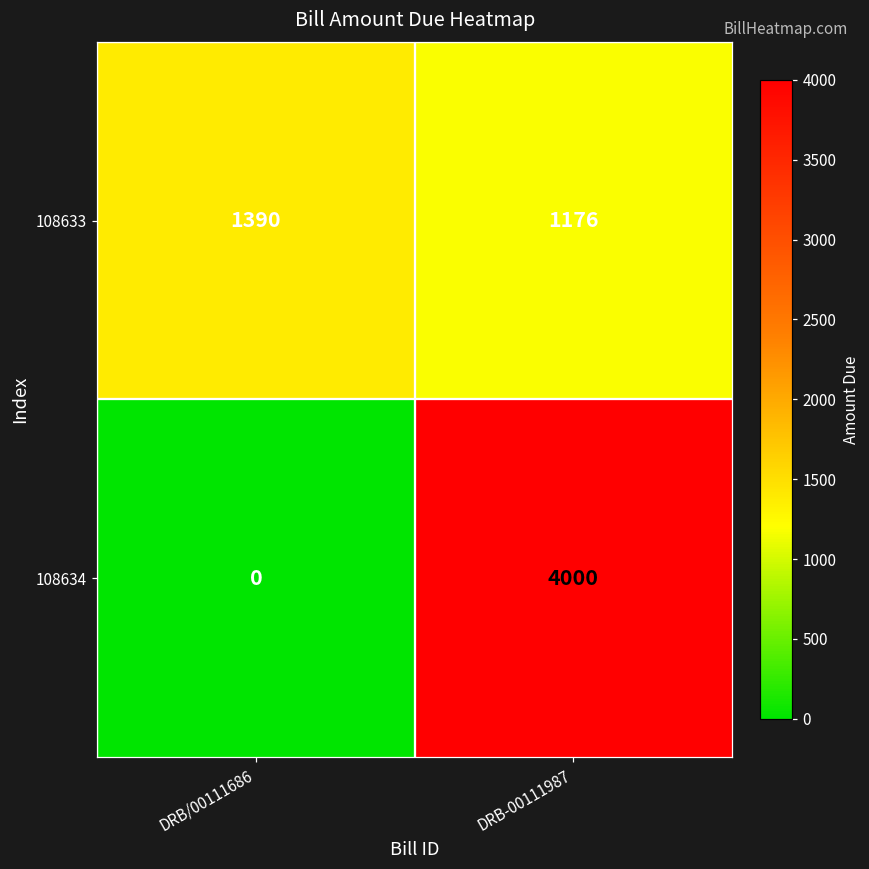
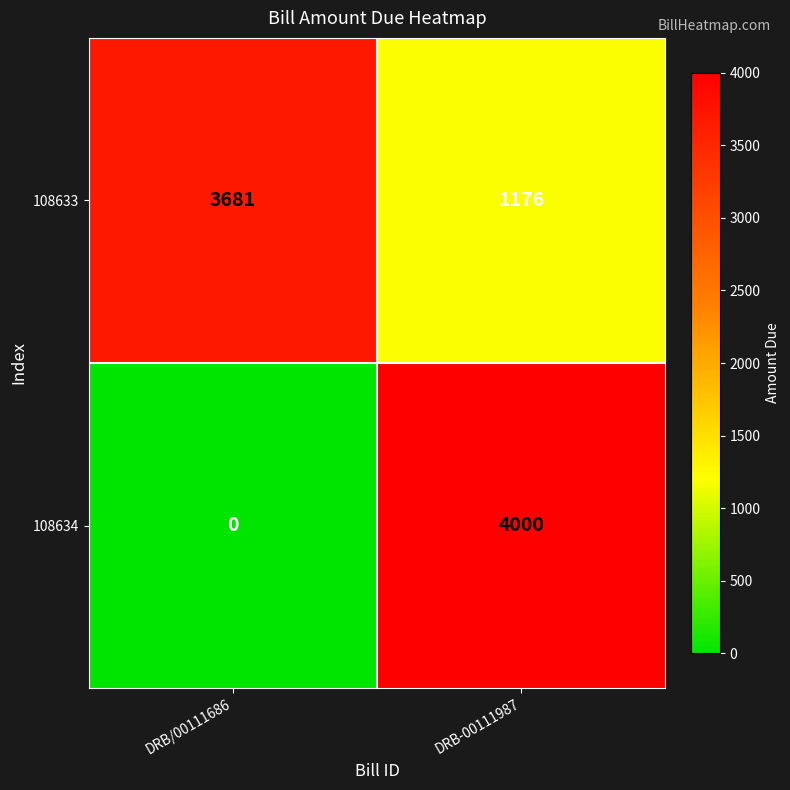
108633, DRB/00111686: 1390 -> 3681
